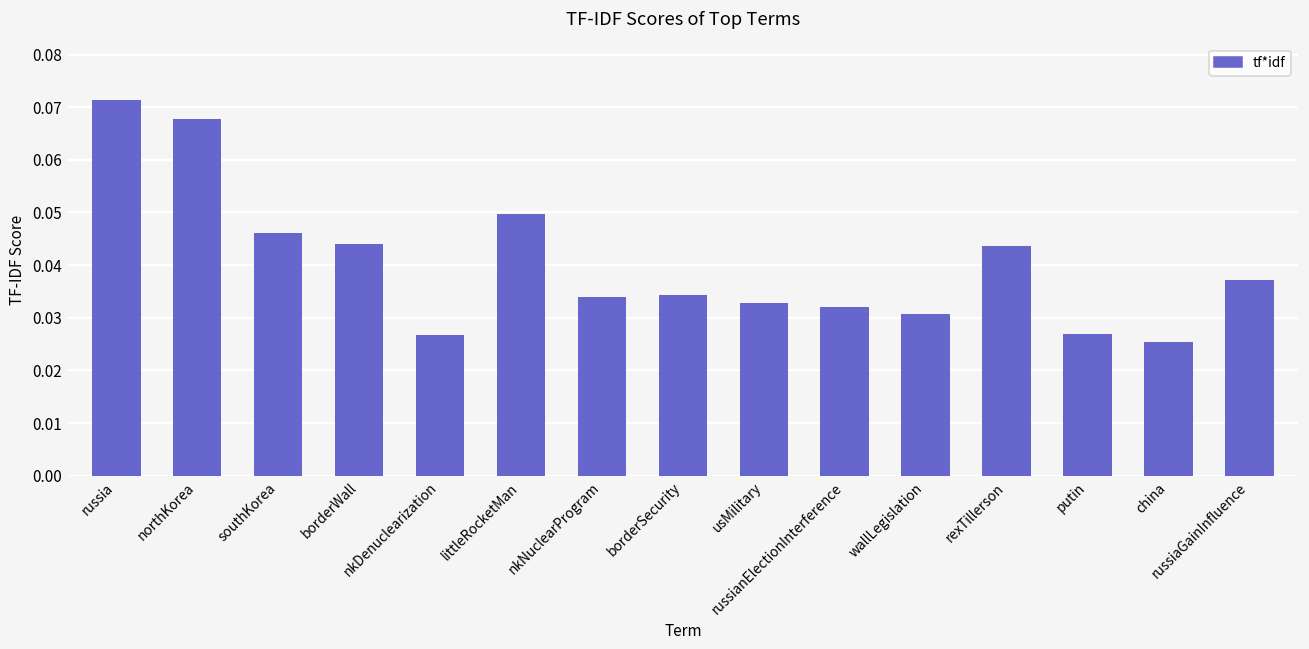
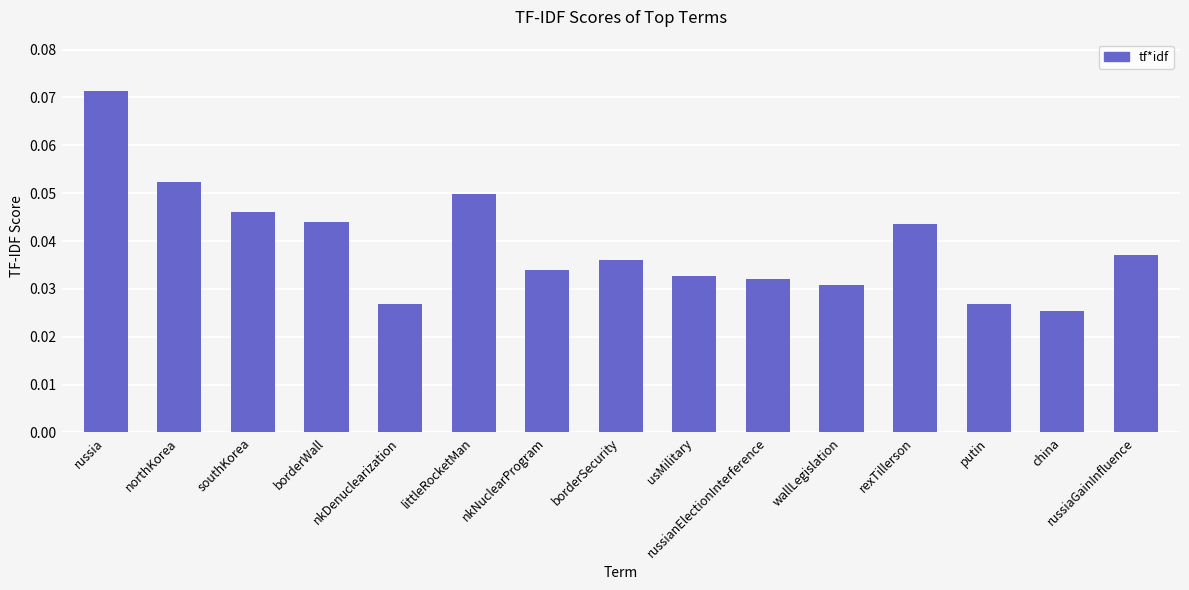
northKorea: 0.068 -> 0.052
borderSecurity: 0.034 -> 0.036
